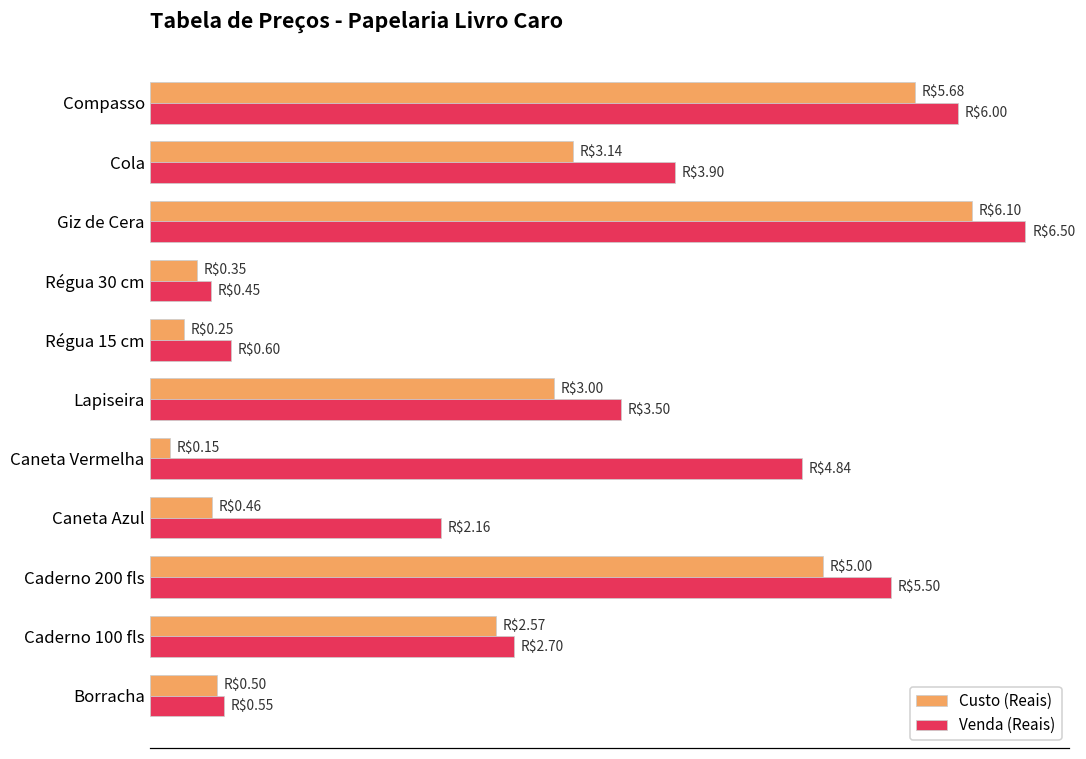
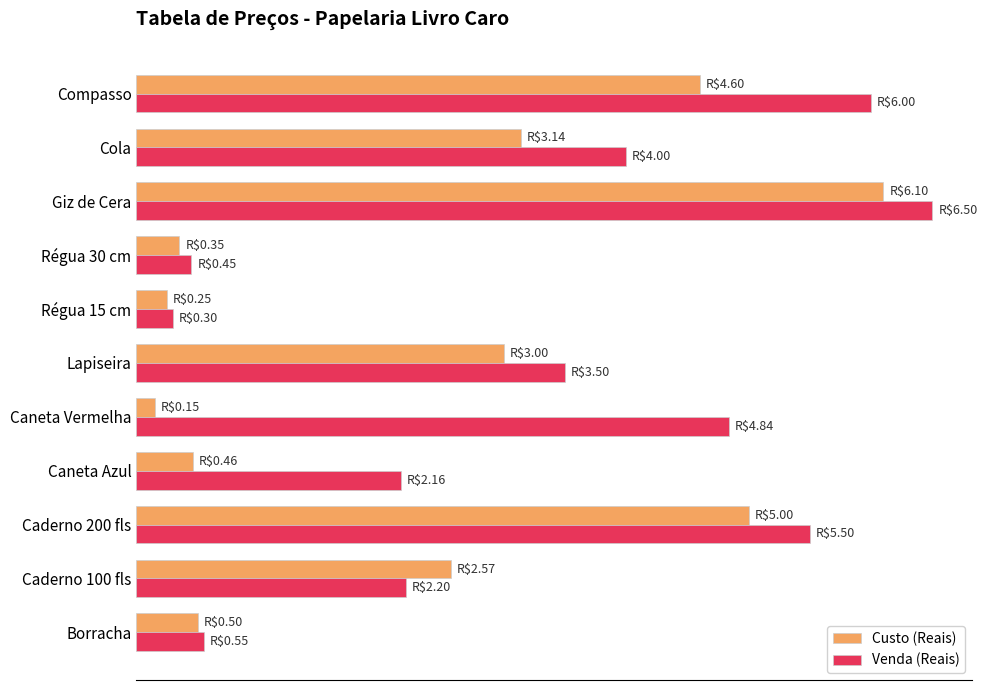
Custo (Reais), Compasso: $5.68 -> $4.60
Venda (Reais), Cola: $3.90 -> $4.00
Venda (Reais), Régua 15 cm: $0.60 -> $0.30
Venda (Reais), Caderno 100 fls: $2.70 -> $2.20
